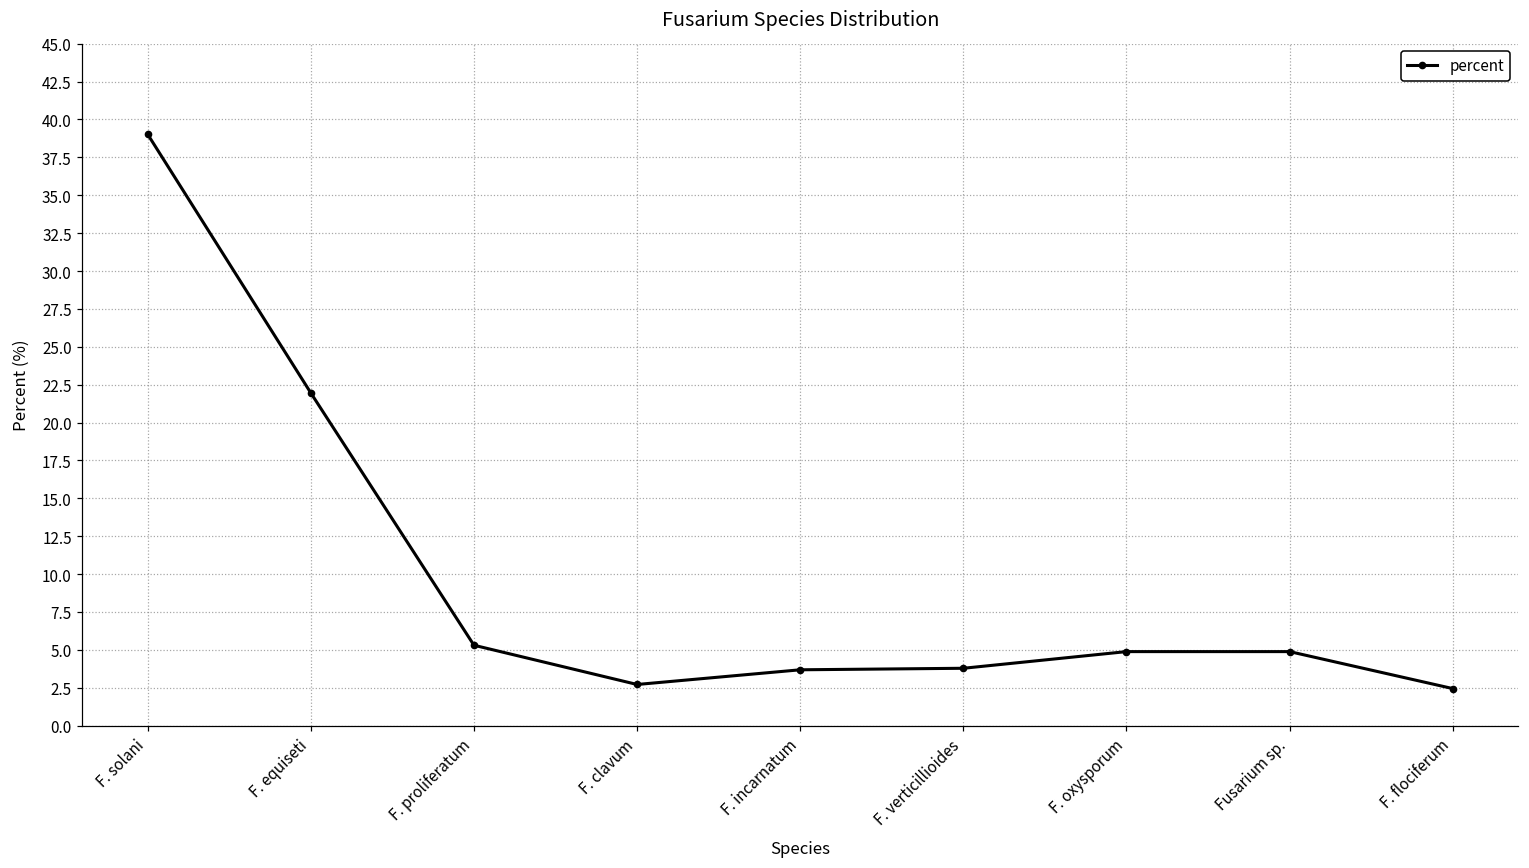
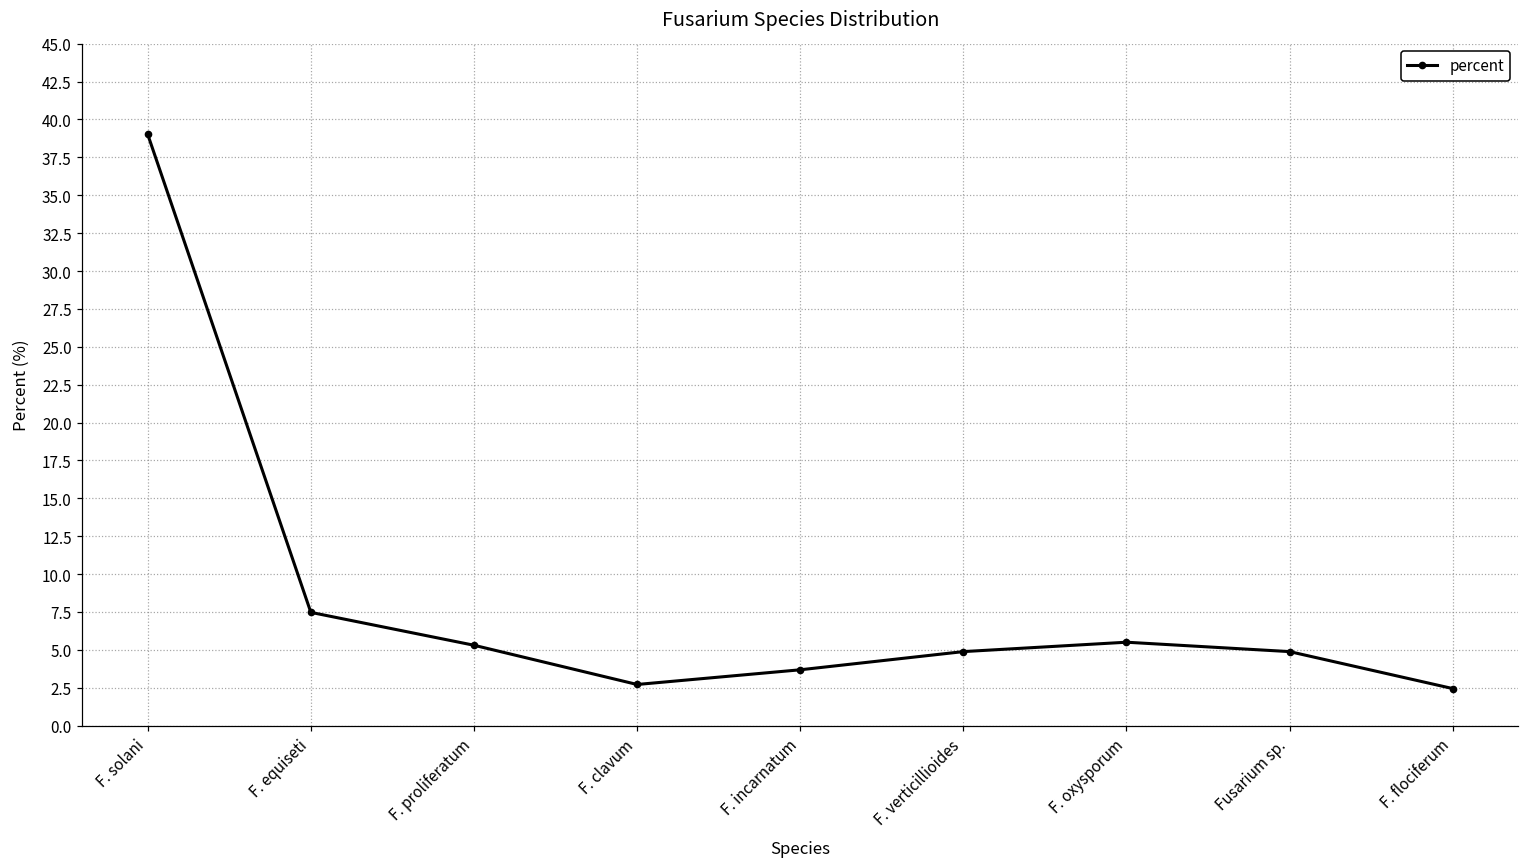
F. equiseti: 22.0 -> 7.5
F. verticillioides: 3.8 -> 4.9
F. oxysporum: 4.9 -> 5.5
